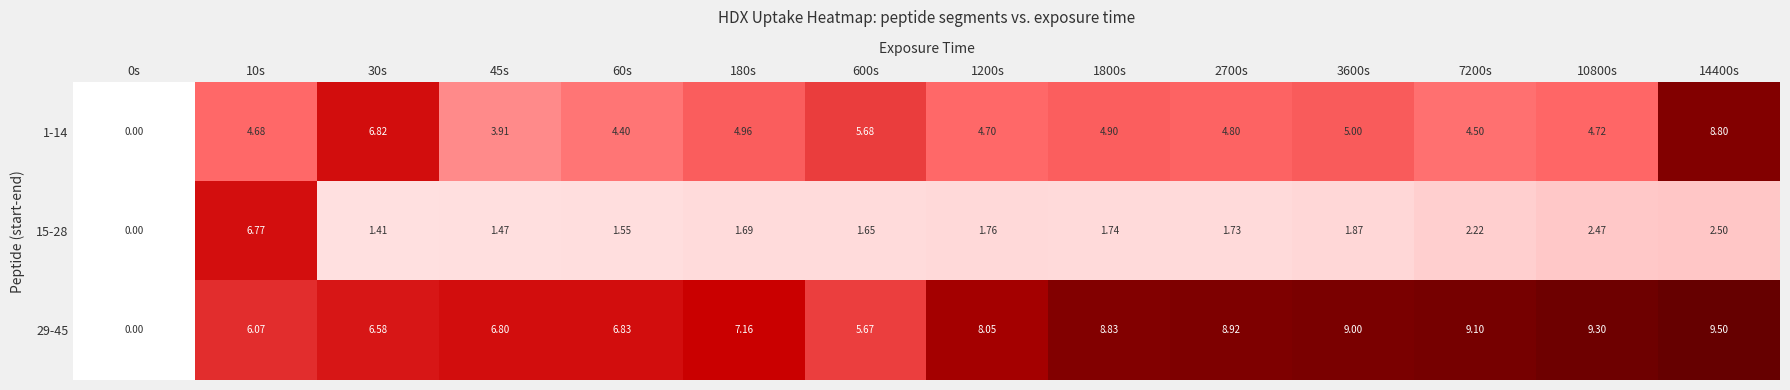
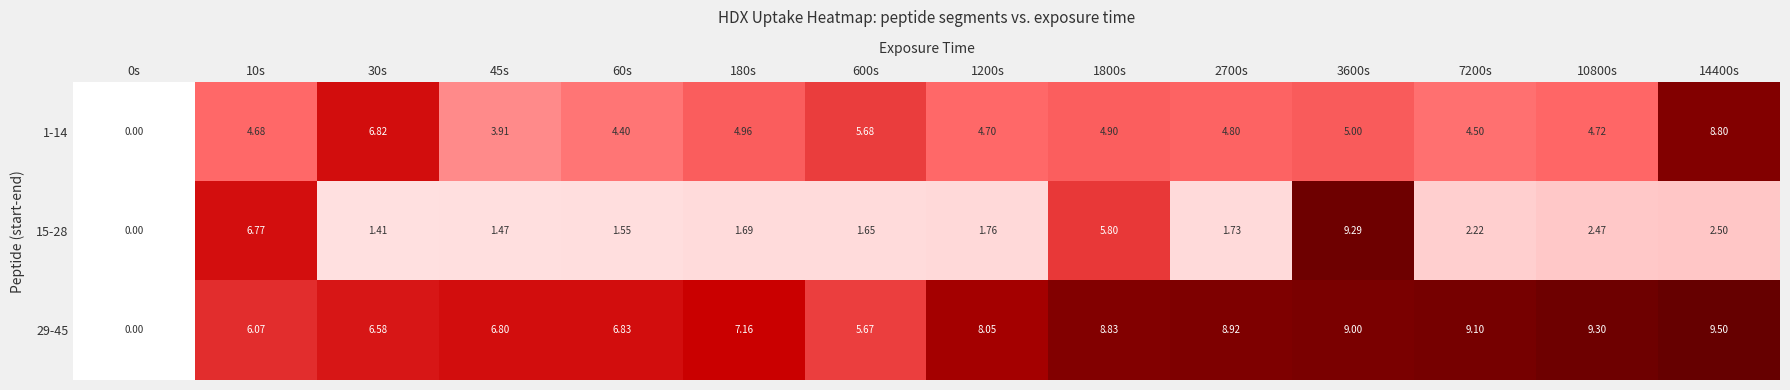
15-28, 1800s: 1.74 -> 5.80
15-28, 3600s: 1.87 -> 9.29
